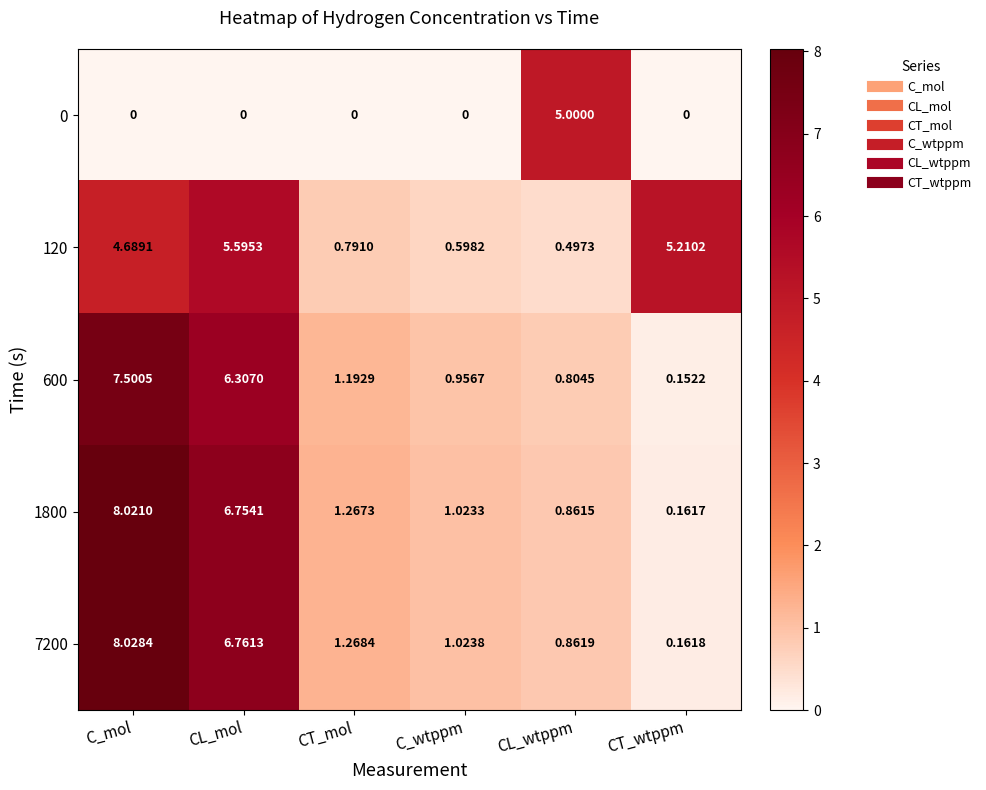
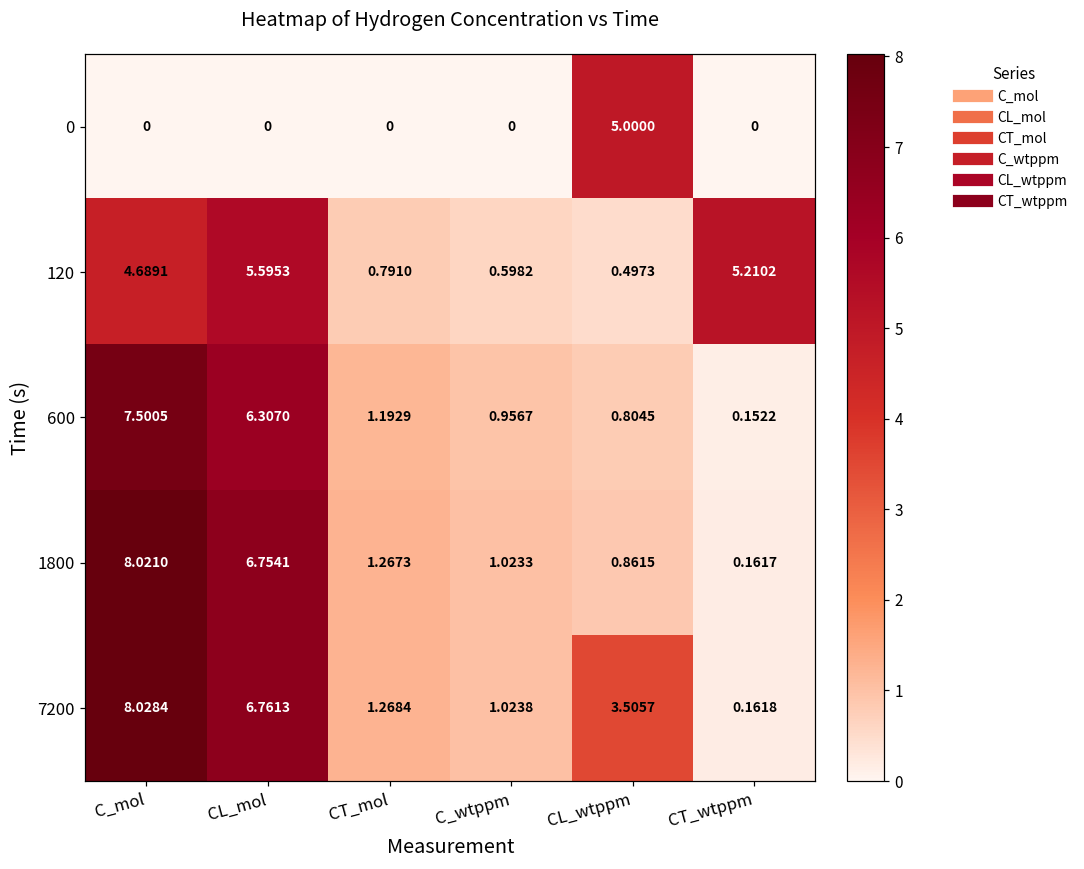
7200, CL_wtppm: 0.8619 -> 3.5057
